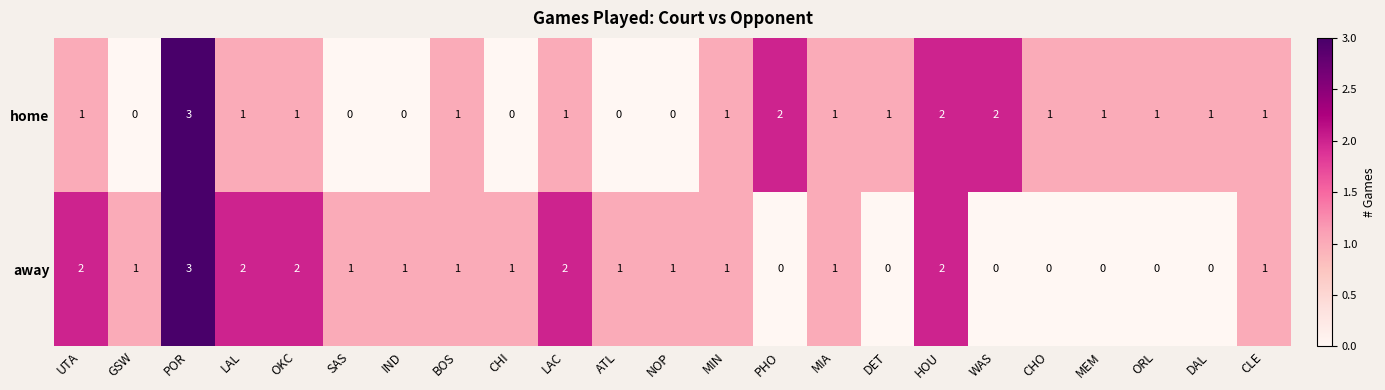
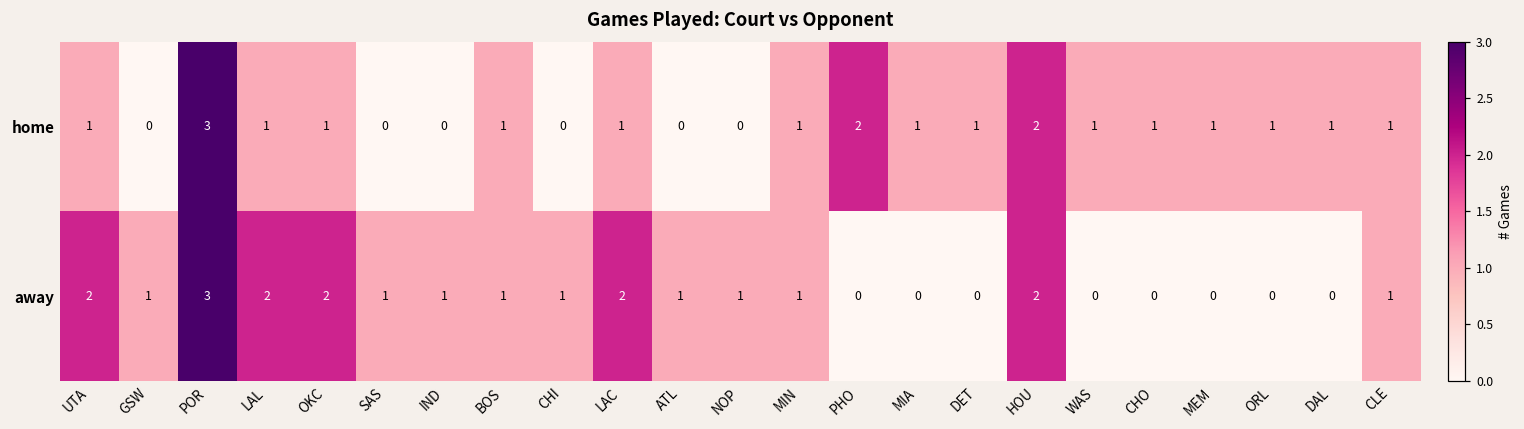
home, WAS: 2 -> 1
away, MIA: 1 -> 0
